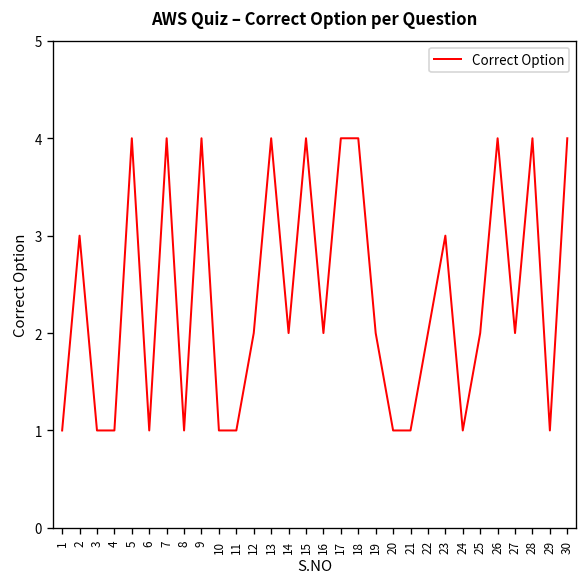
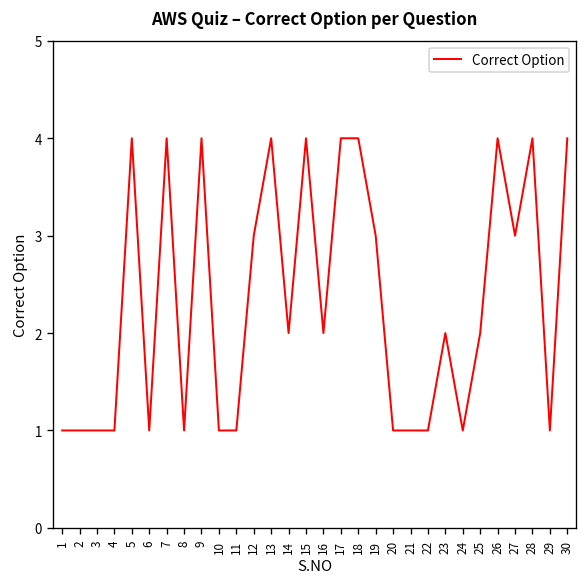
2: 3 -> 1
12: 2 -> 3
19: 2 -> 3
22: 2 -> 1
23: 3 -> 2
27: 2 -> 3
